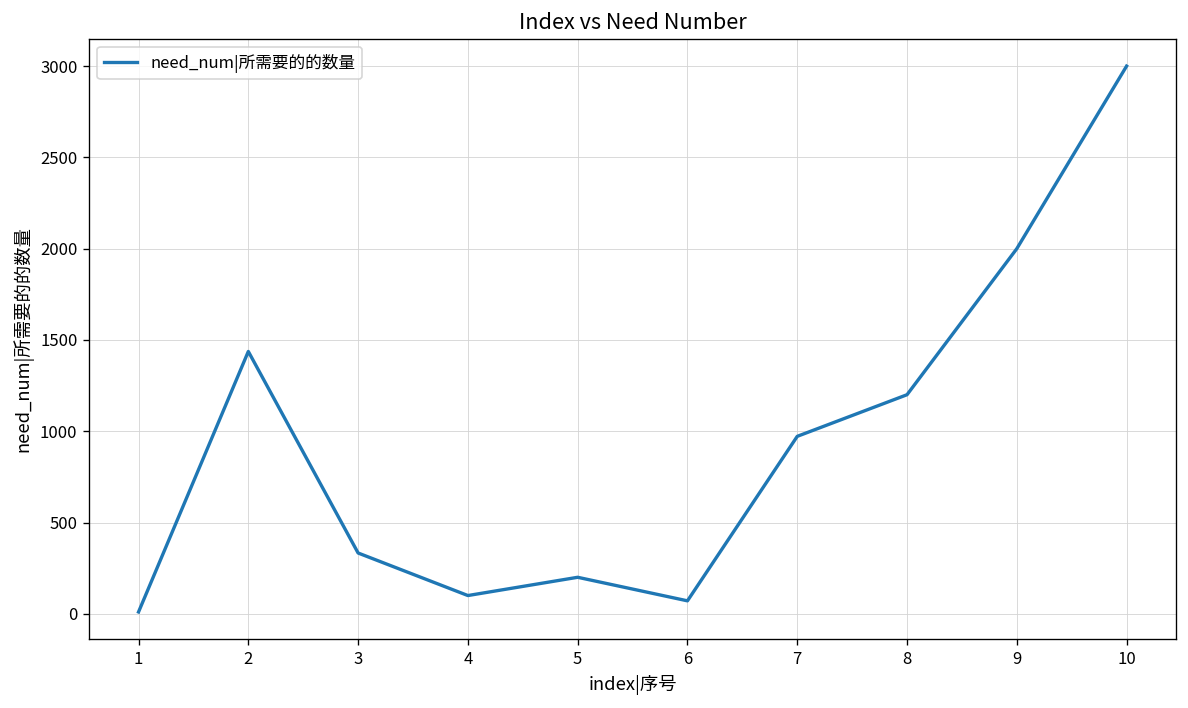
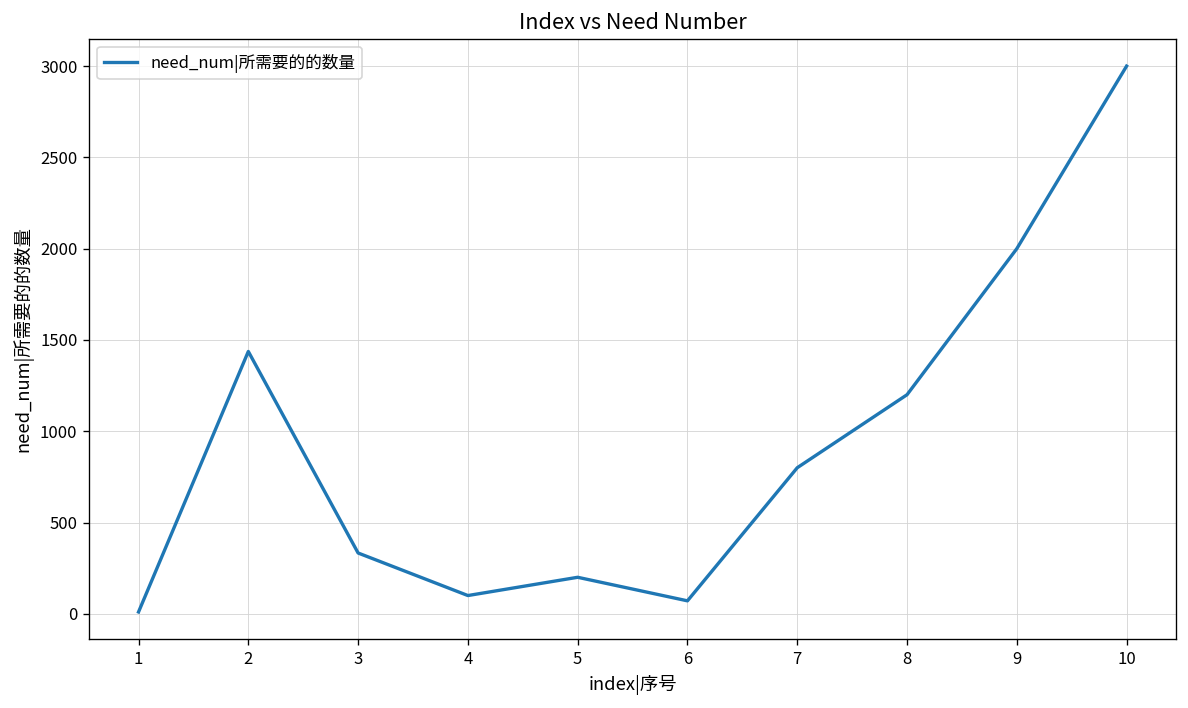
7: 970 -> 800
